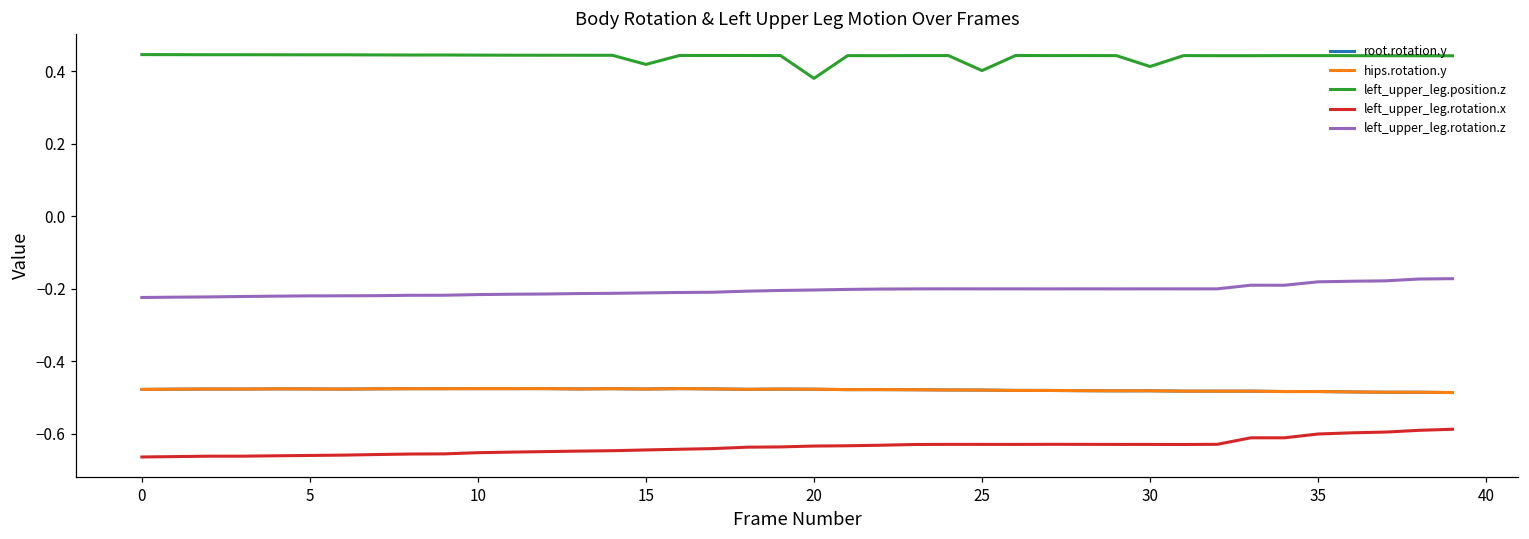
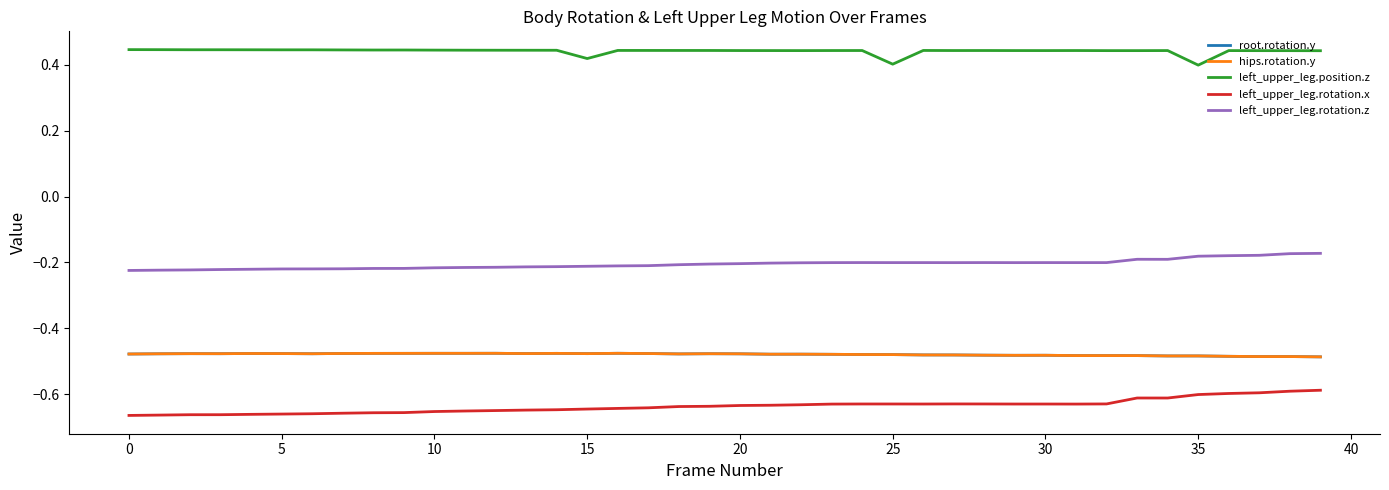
left_upper_leg.position.z, 20: 0.38 -> 0.44
left_upper_leg.position.z, 30: 0.41 -> 0.44
left_upper_leg.position.z, 35: 0.44 -> 0.40
